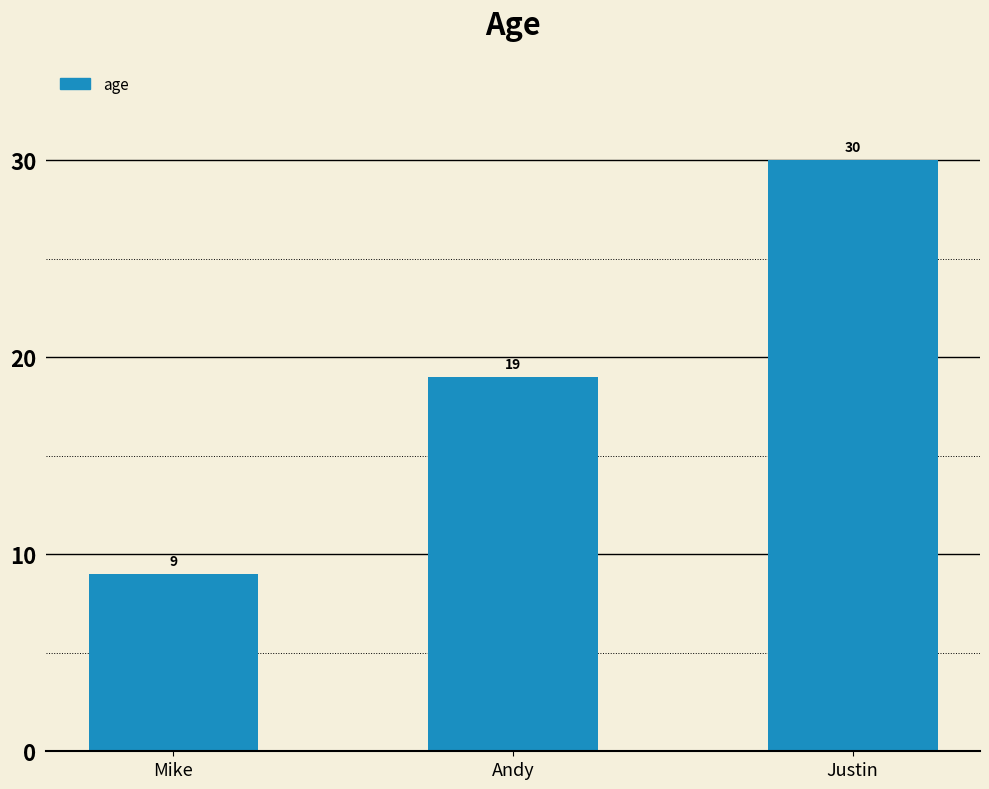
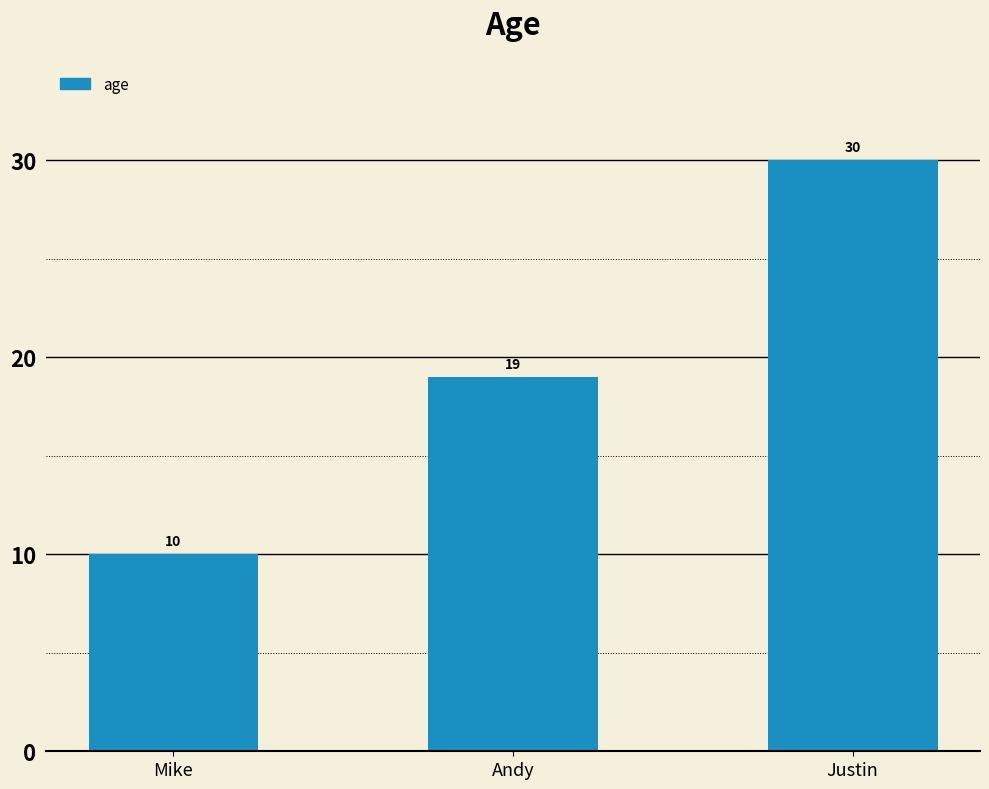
Mike: 9 -> 10
